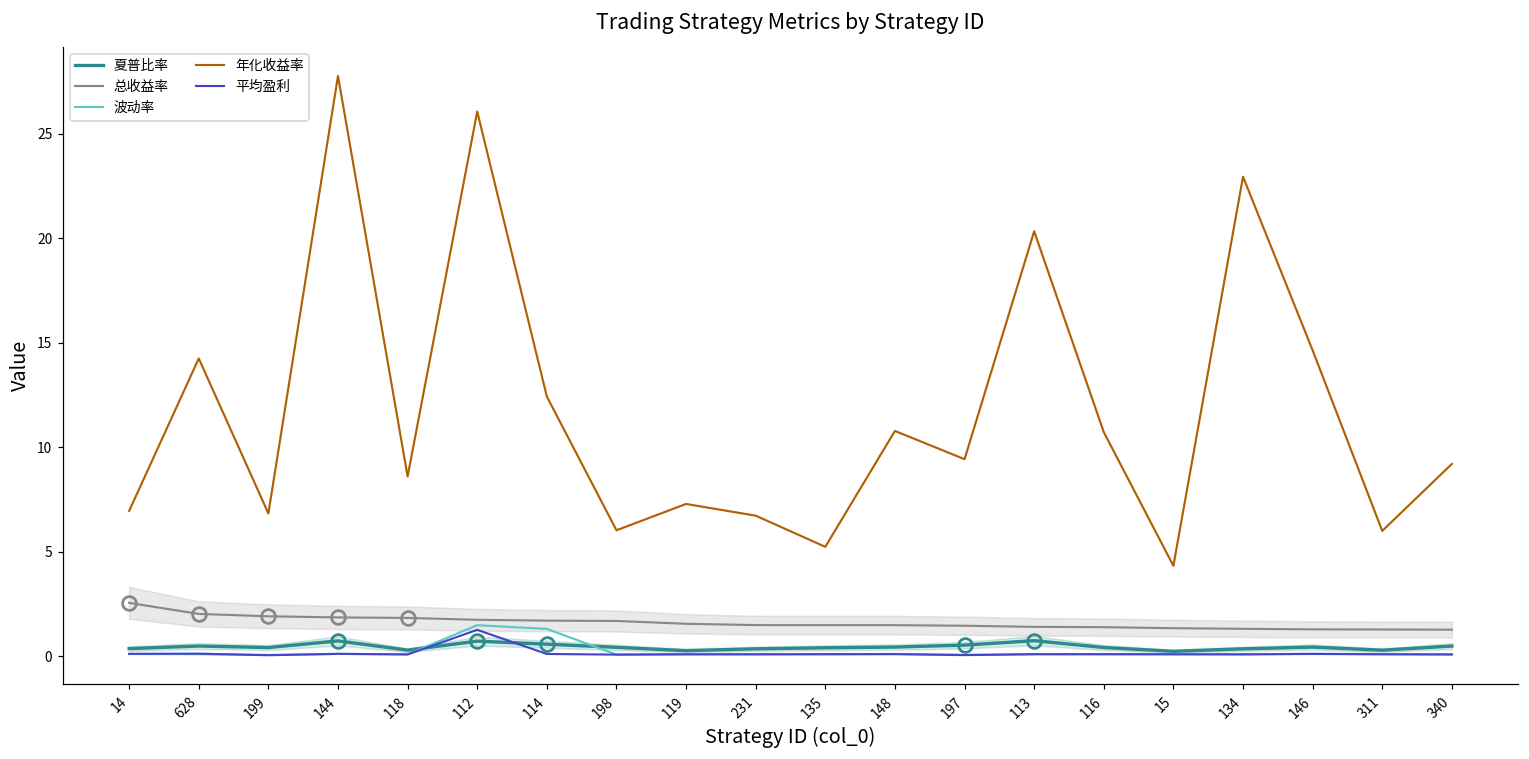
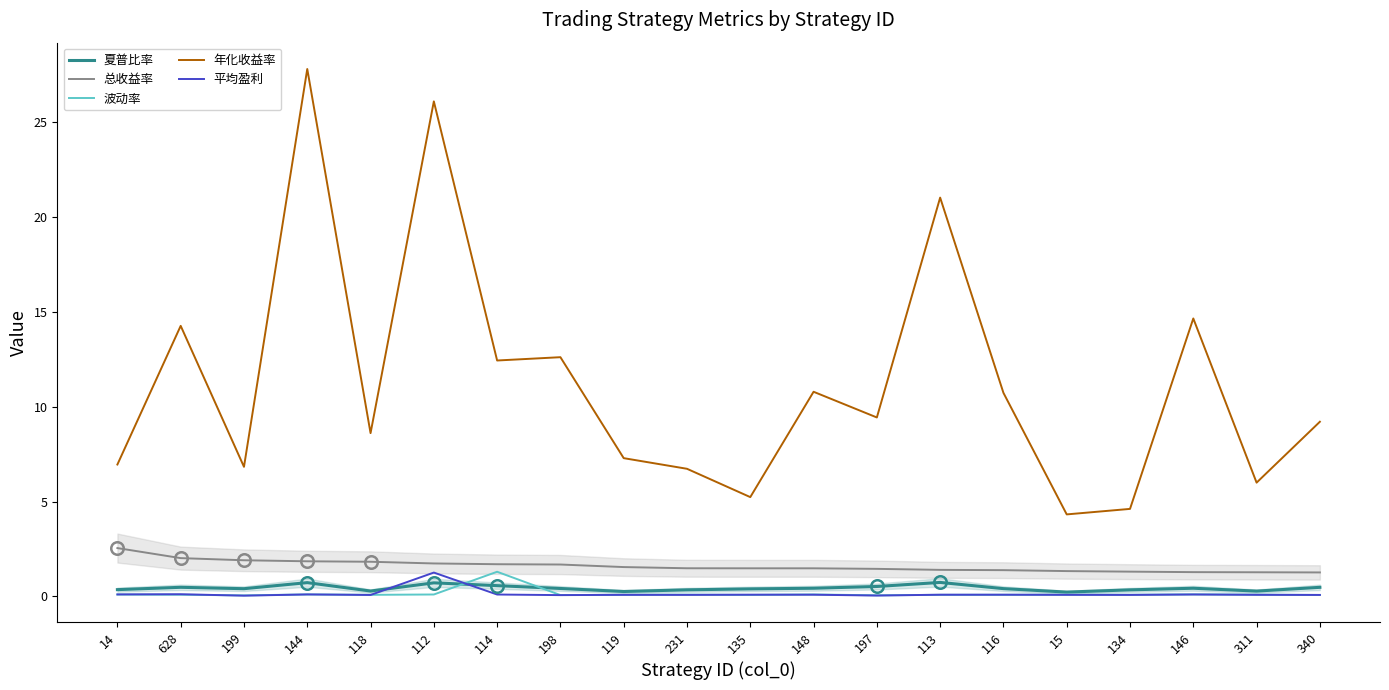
波动率, 112: 1.5 -> 0.1
年化收益率, 198: 6.0 -> 12.6
年化收益率, 113: 20.3 -> 21.0
年化收益率, 134: 23.0 -> 4.6
